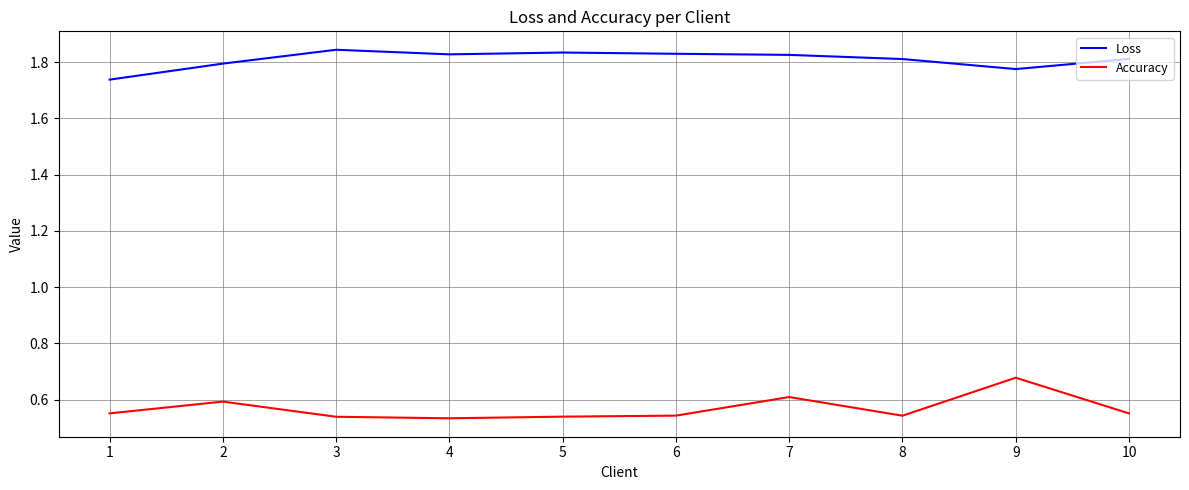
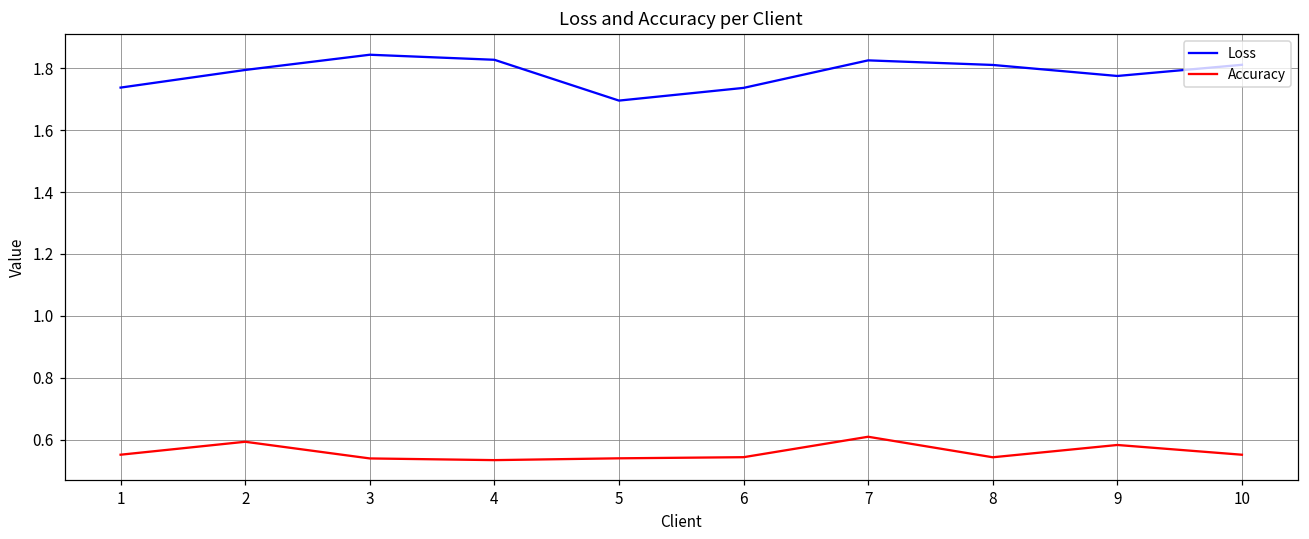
Loss, 5: 1.83 -> 1.70
Loss, 6: 1.83 -> 1.74
Accuracy, 9: 0.68 -> 0.58
